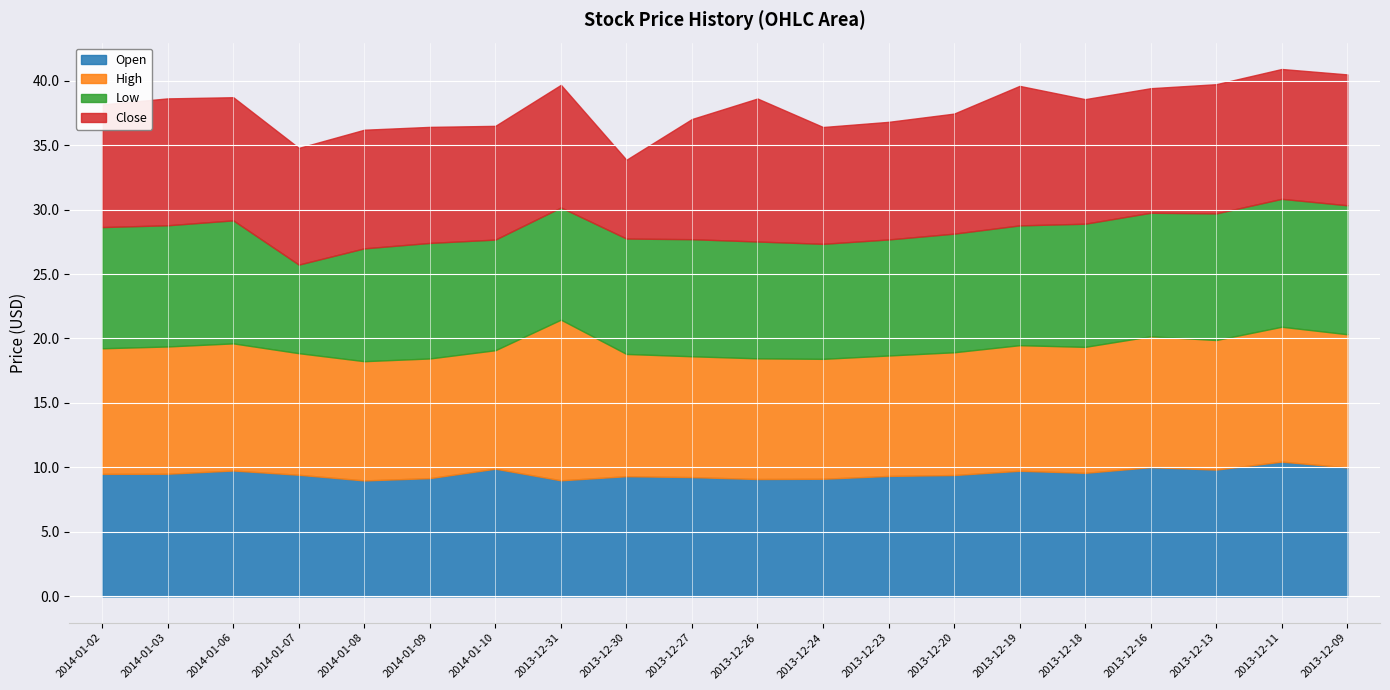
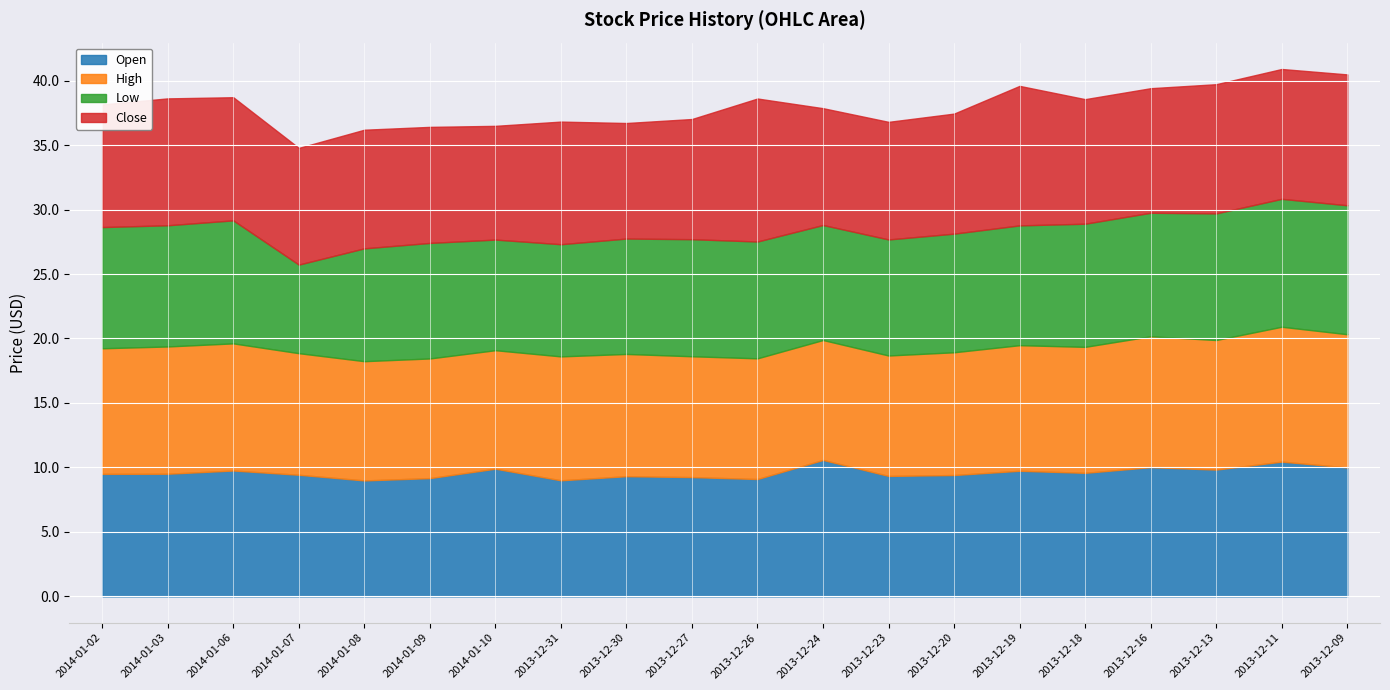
High, 2013-12-31: 12.5 -> 9.6
Close, 2013-12-30: 6.1 -> 9.0
Open, 2013-12-24: 9.1 -> 10.6
